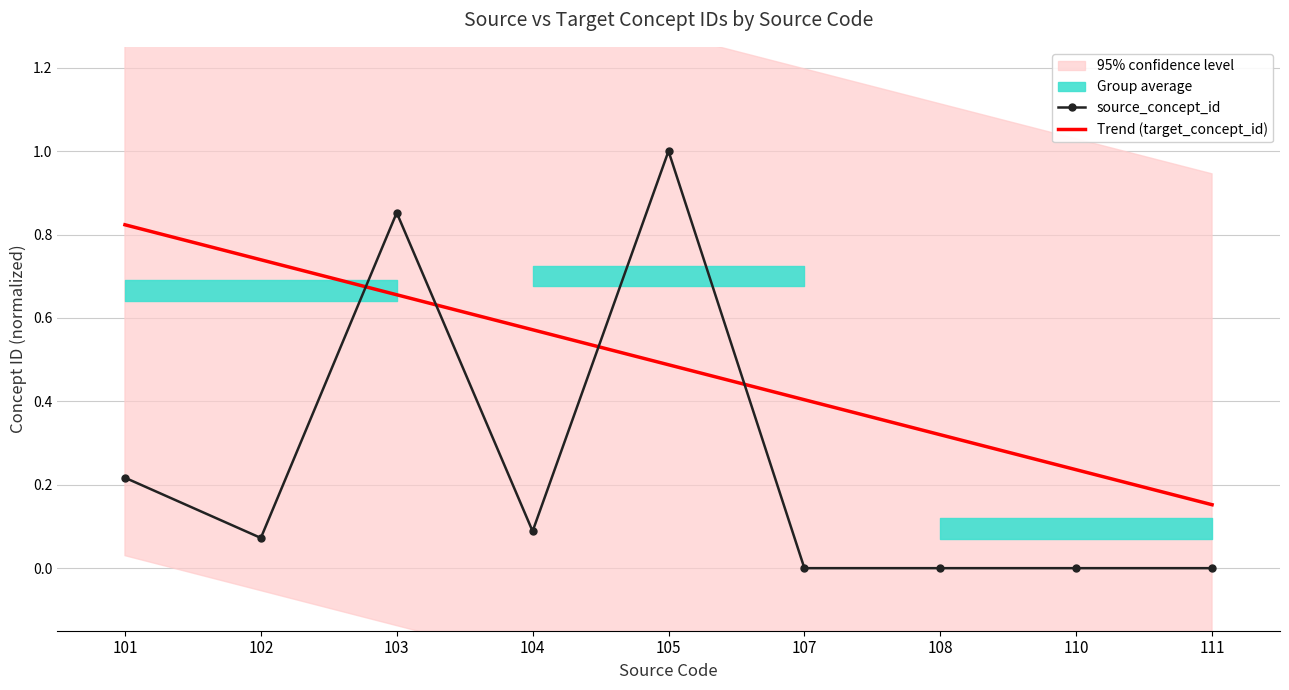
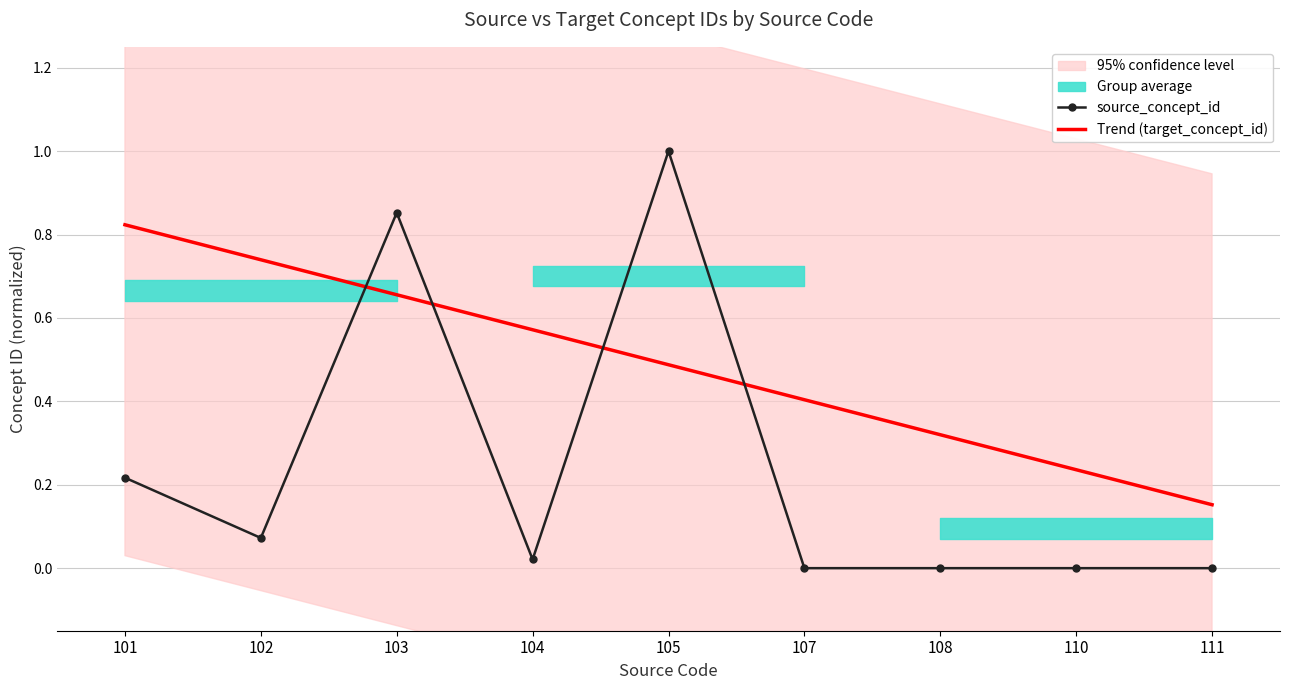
source_concept_id, 104: 0.09 -> 0.02
